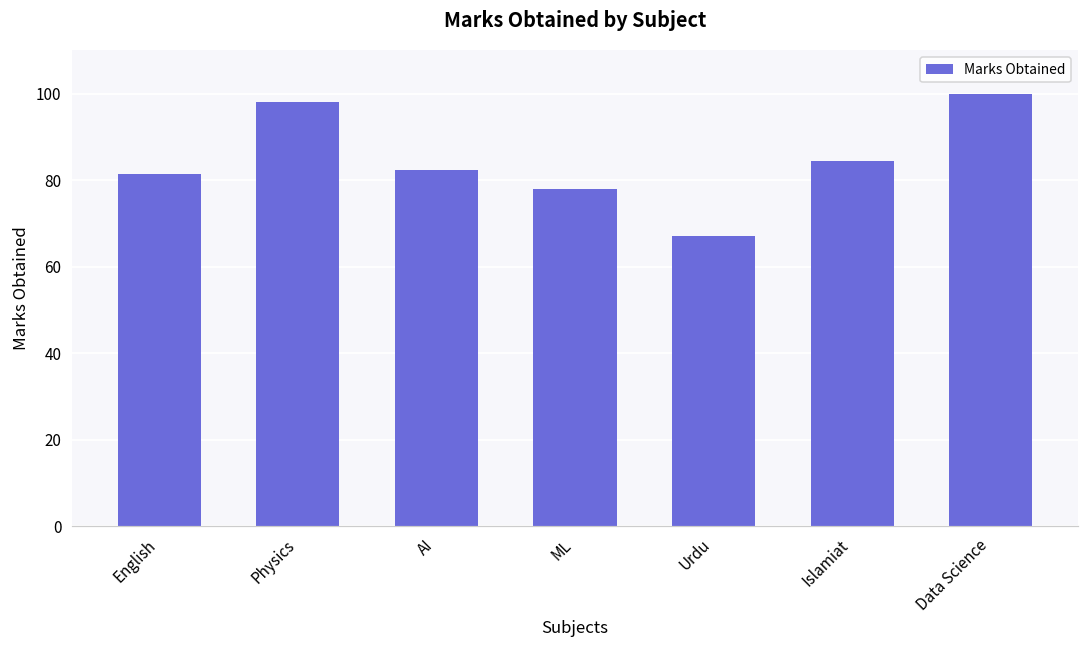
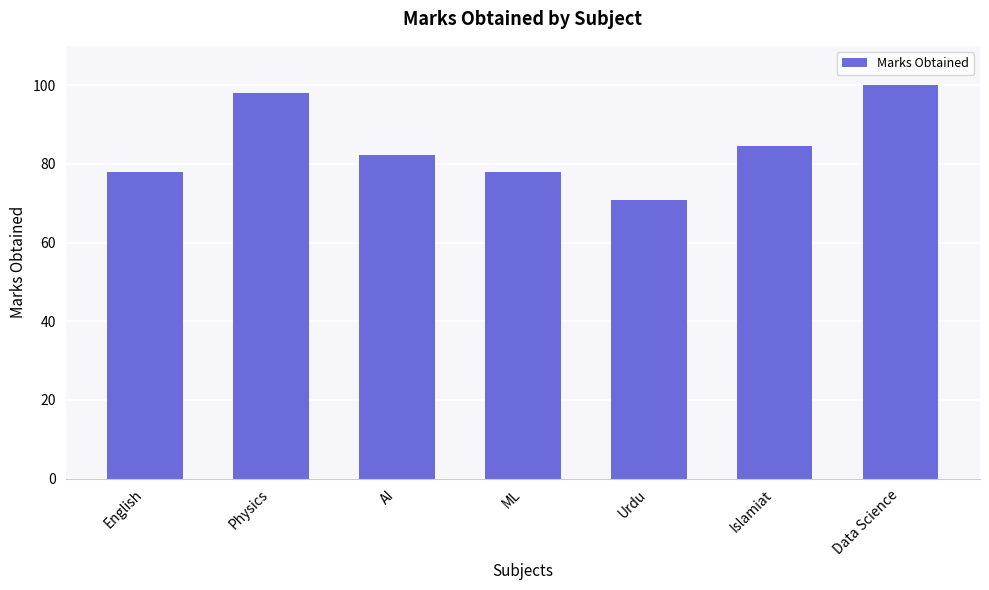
English: 81 -> 78
Urdu: 67 -> 71
